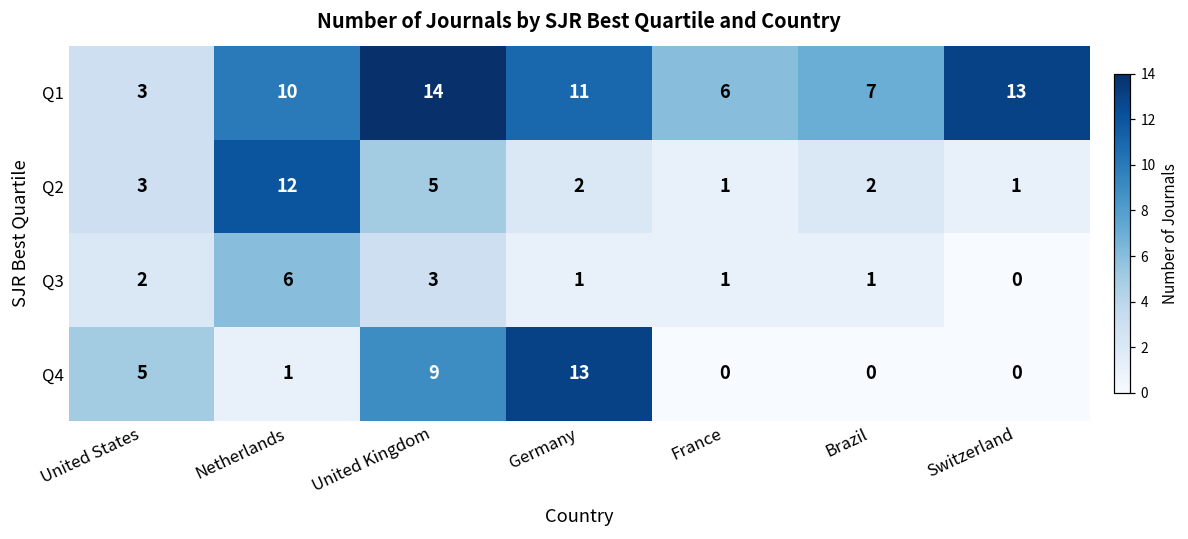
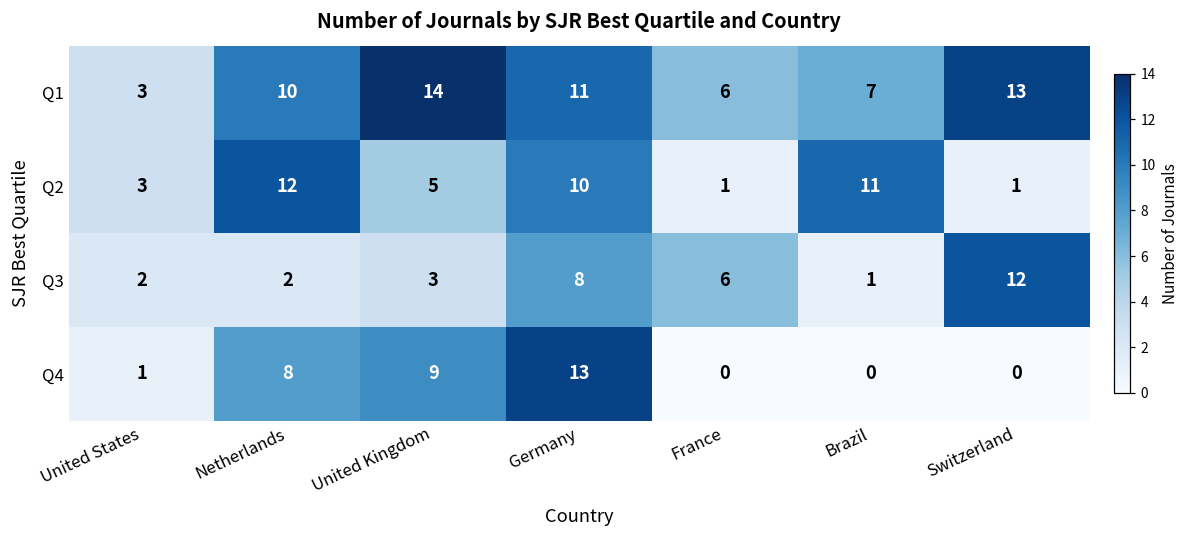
Q2, Germany: 2 -> 10
Q2, Brazil: 2 -> 11
Q3, Netherlands: 6 -> 2
Q3, Germany: 1 -> 8
Q3, France: 1 -> 6
Q3, Switzerland: 0 -> 12
Q4, United States: 5 -> 1
Q4, Netherlands: 1 -> 8
